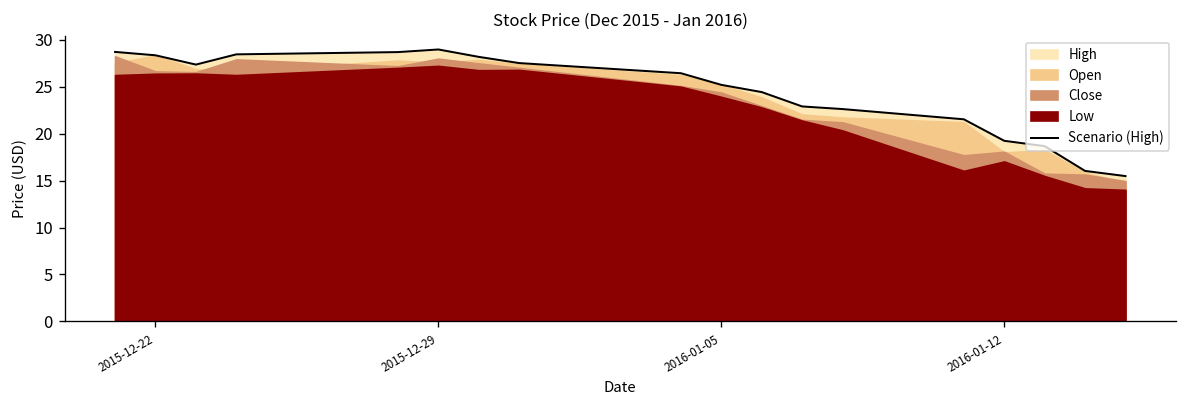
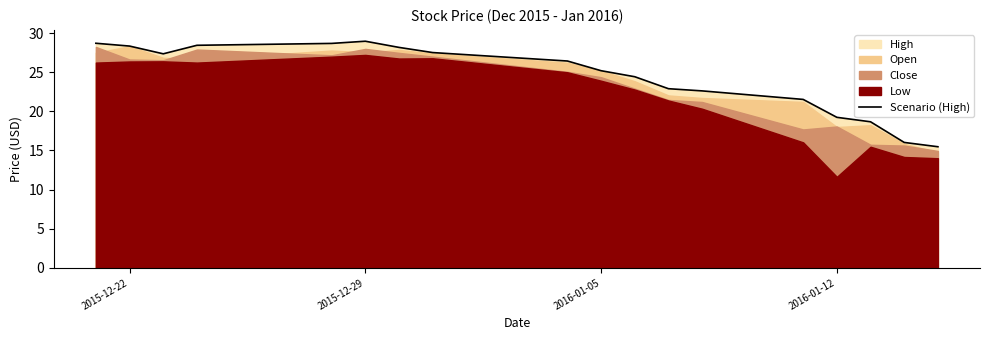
Low, 2016-01-12: 17 -> 12
